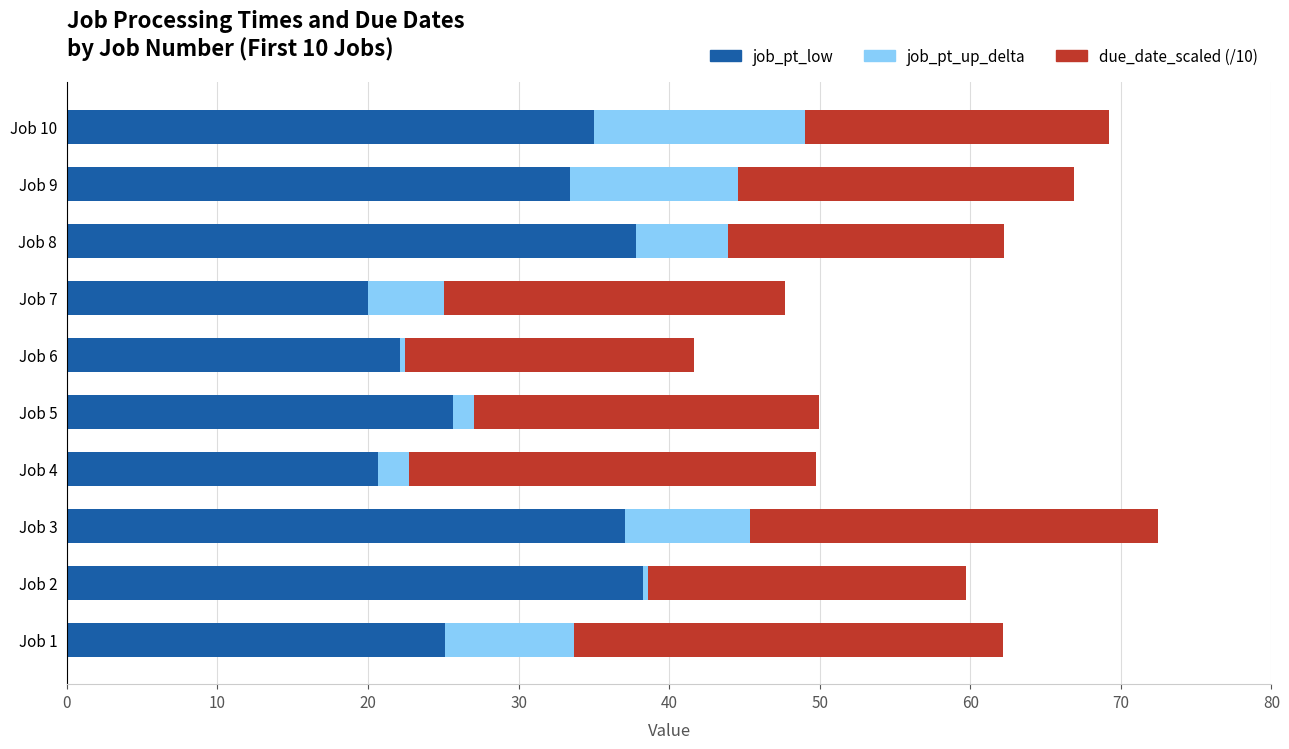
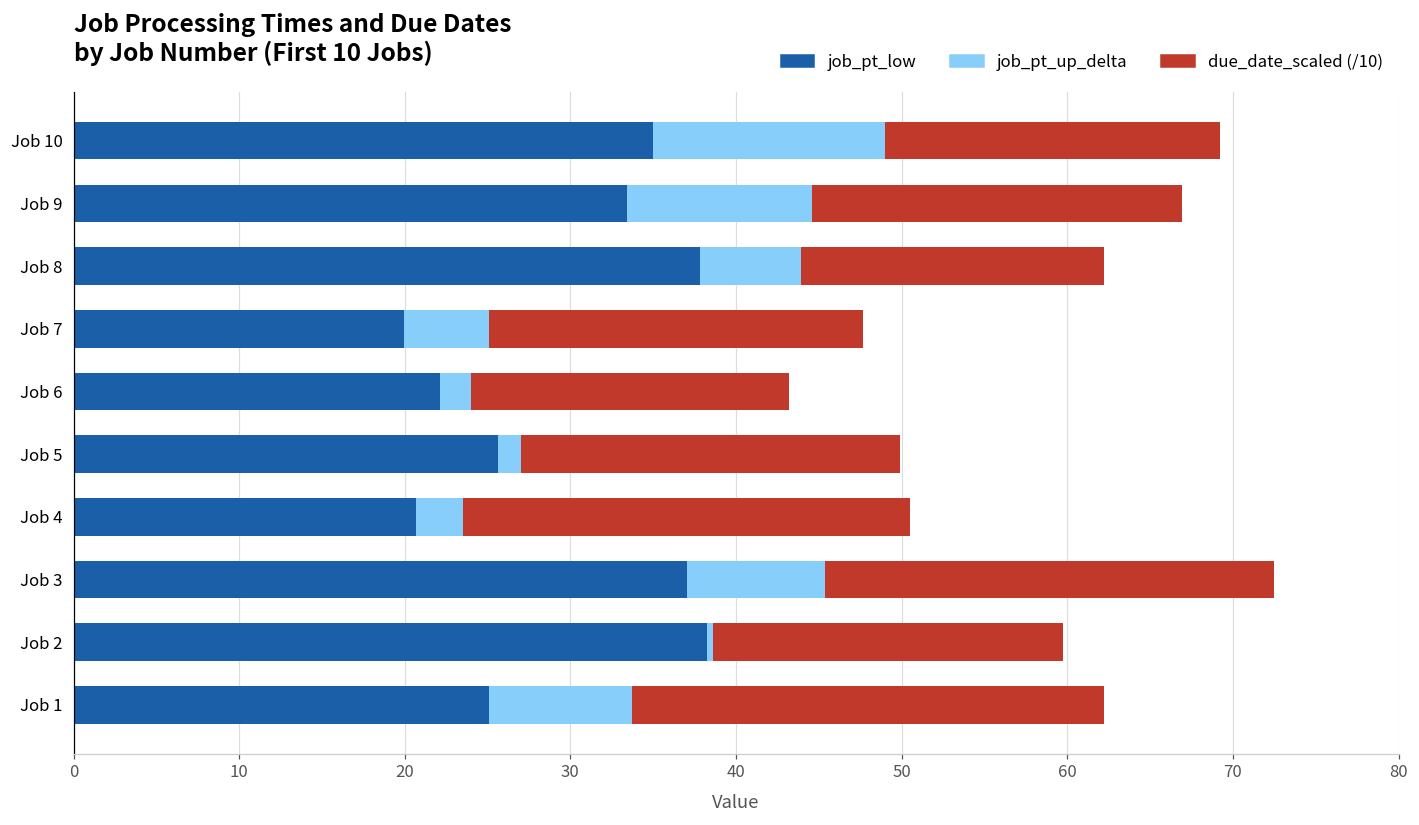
job_pt_up_delta, Job 6: 0.3 -> 1.9
job_pt_up_delta, Job 4: 2.1 -> 2.8
